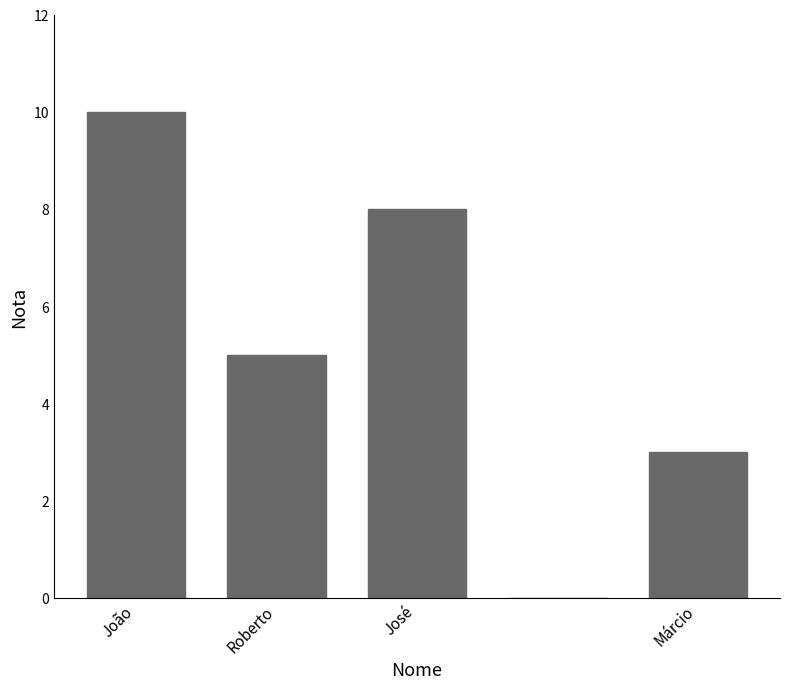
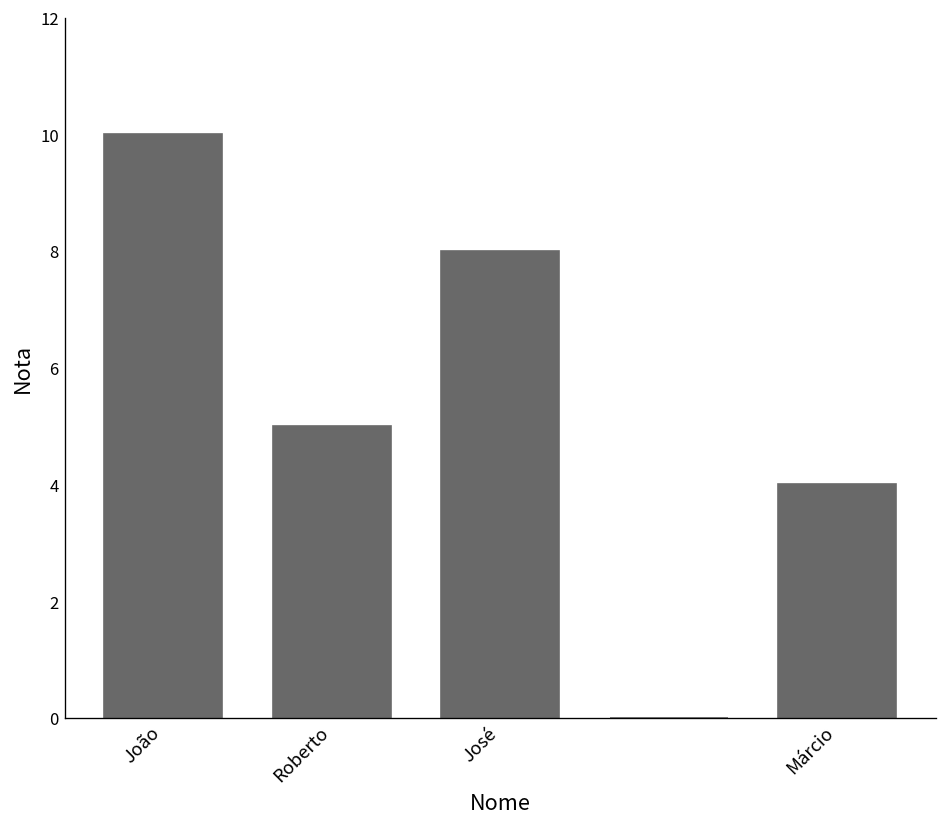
Márcio: 3 -> 4
